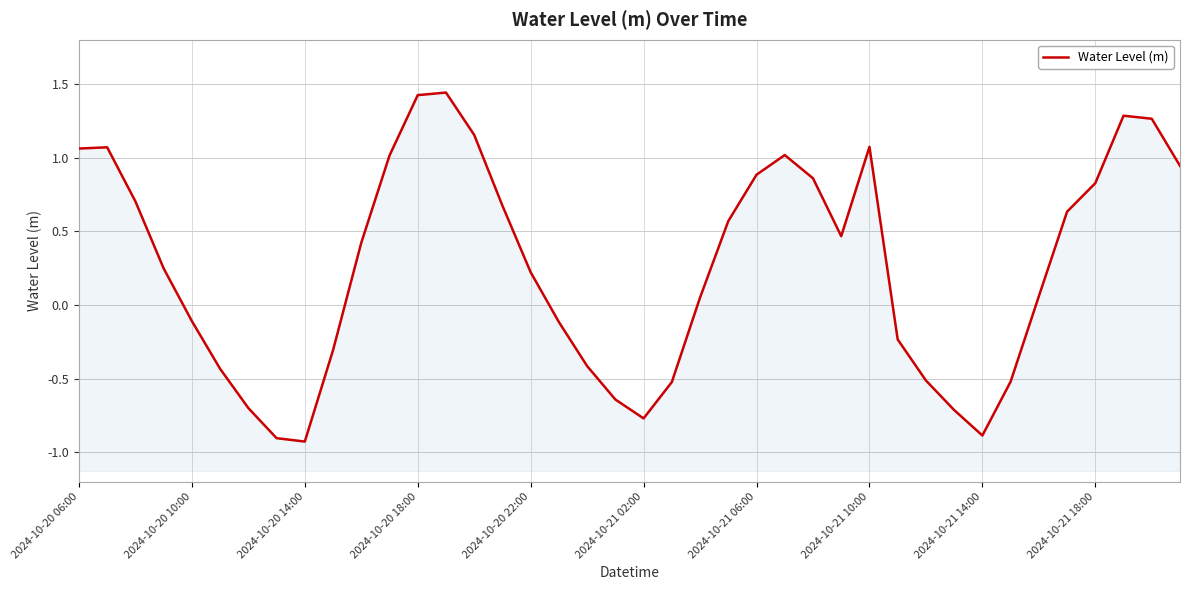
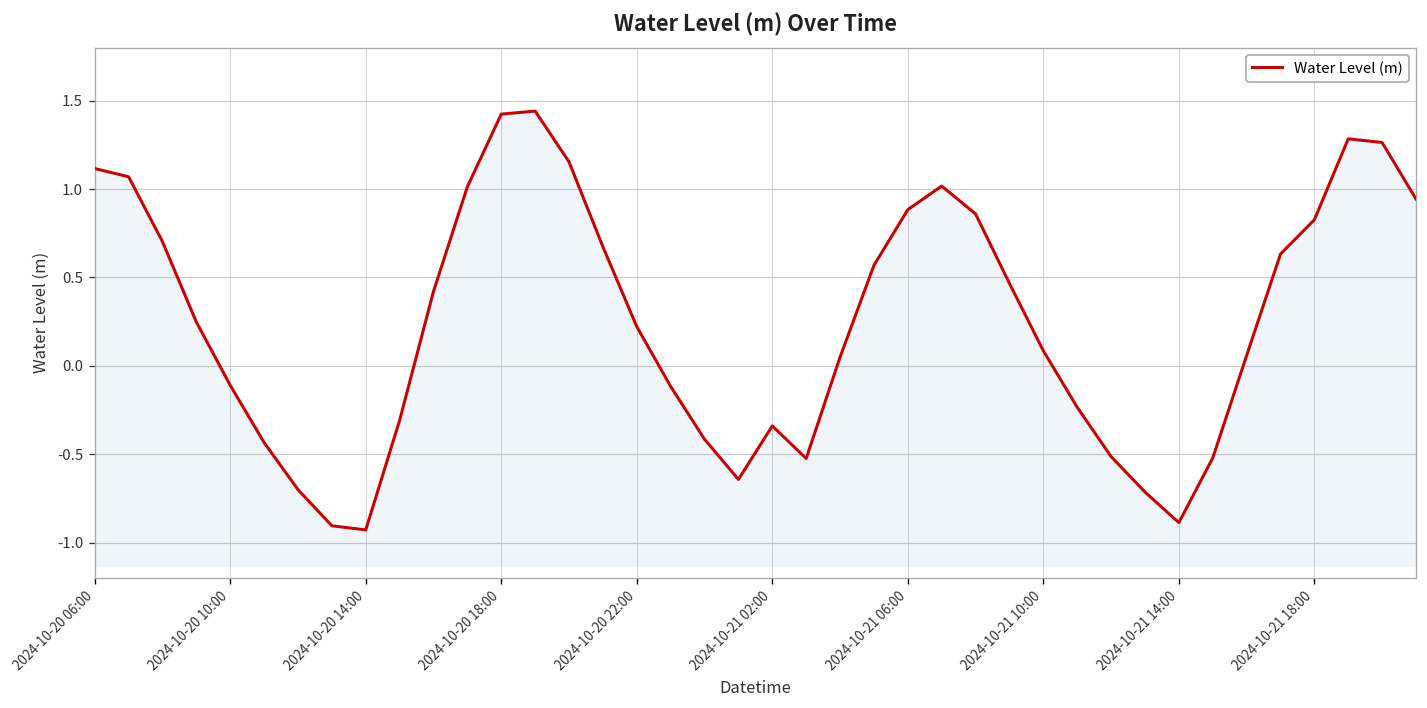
2024-10-20 06:00: 1.06 -> 1.12
2024-10-21 02:00: -0.77 -> -0.34
2024-10-21 10:00: 1.07 -> 0.09
